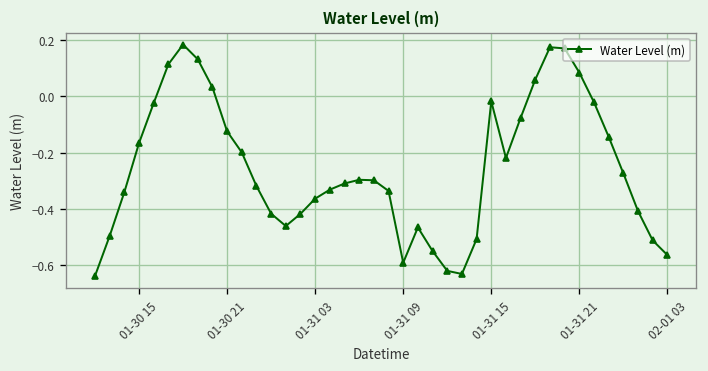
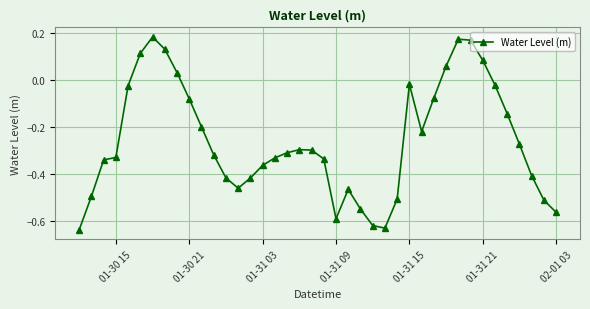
01-30 15: -0.17 -> -0.33
01-30 21: -0.12 -> -0.08
